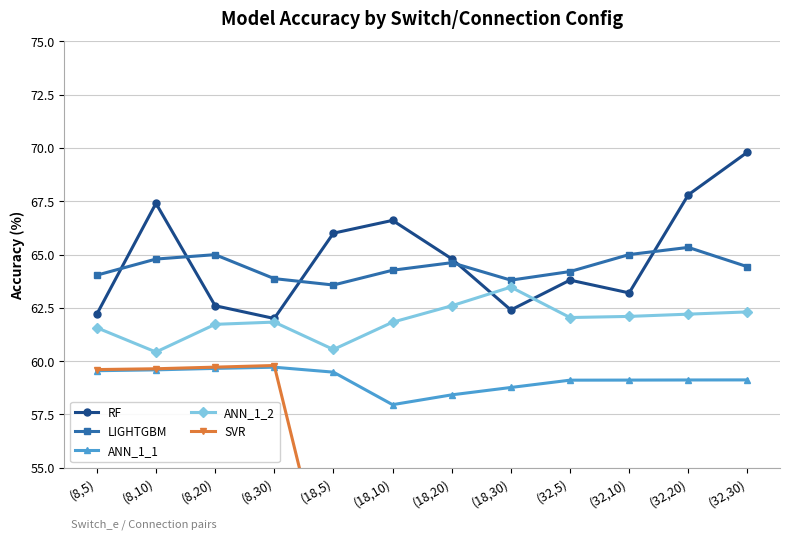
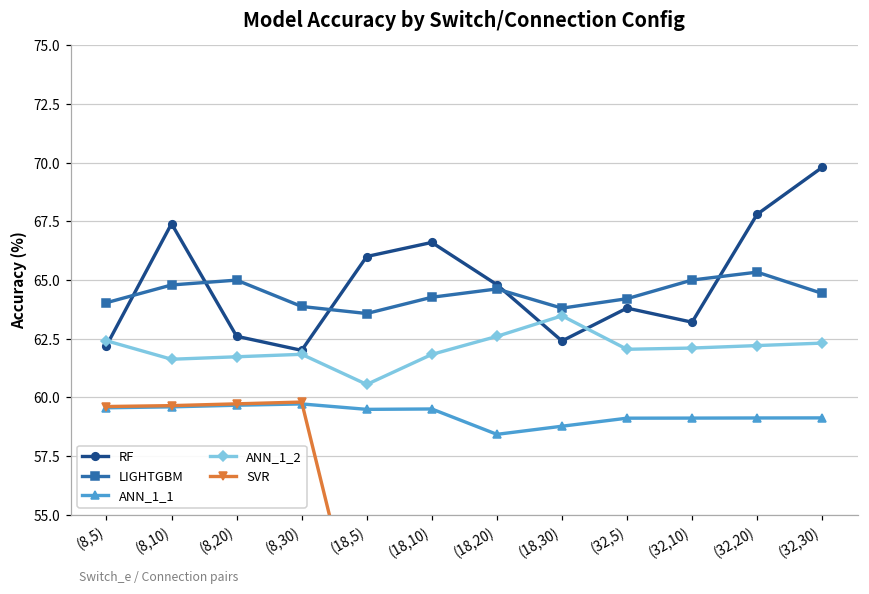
ANN_1_2, (8,5): 61.6 -> 62.4
ANN_1_2, (8,10): 60.4 -> 61.6
ANN_1_1, (18,10): 58.0 -> 59.5
